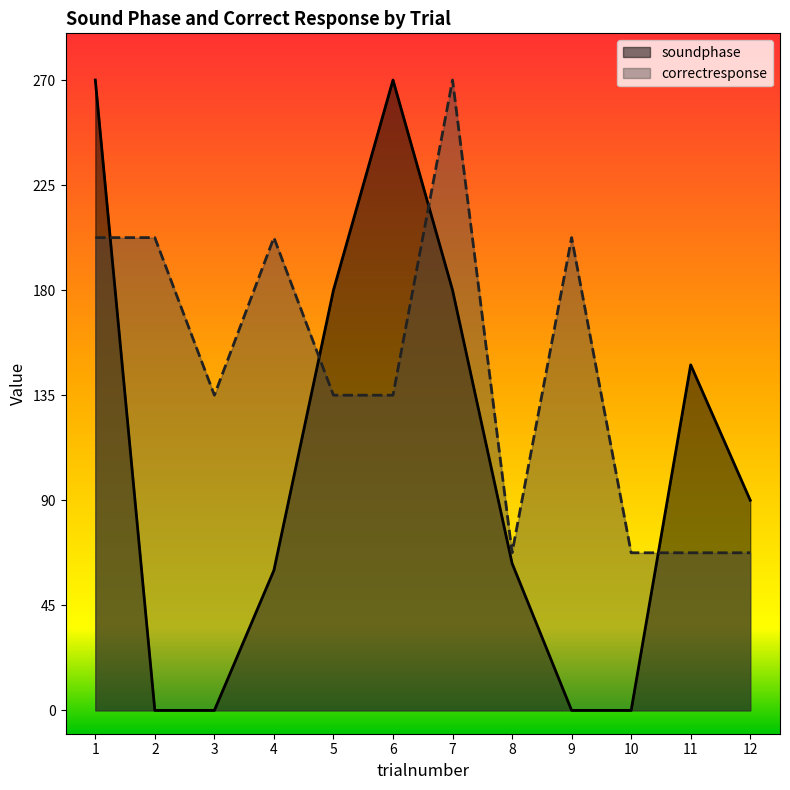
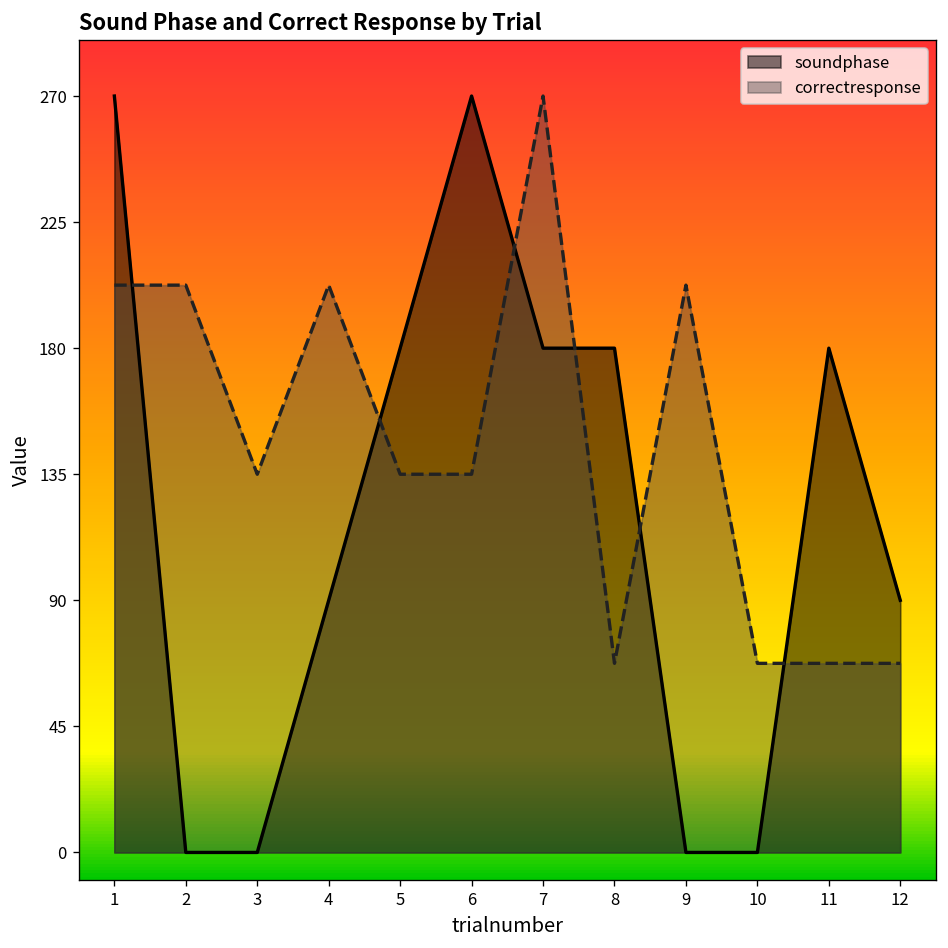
soundphase, 4: 60 -> 90
soundphase, 8: 63 -> 180
soundphase, 11: 148 -> 180
